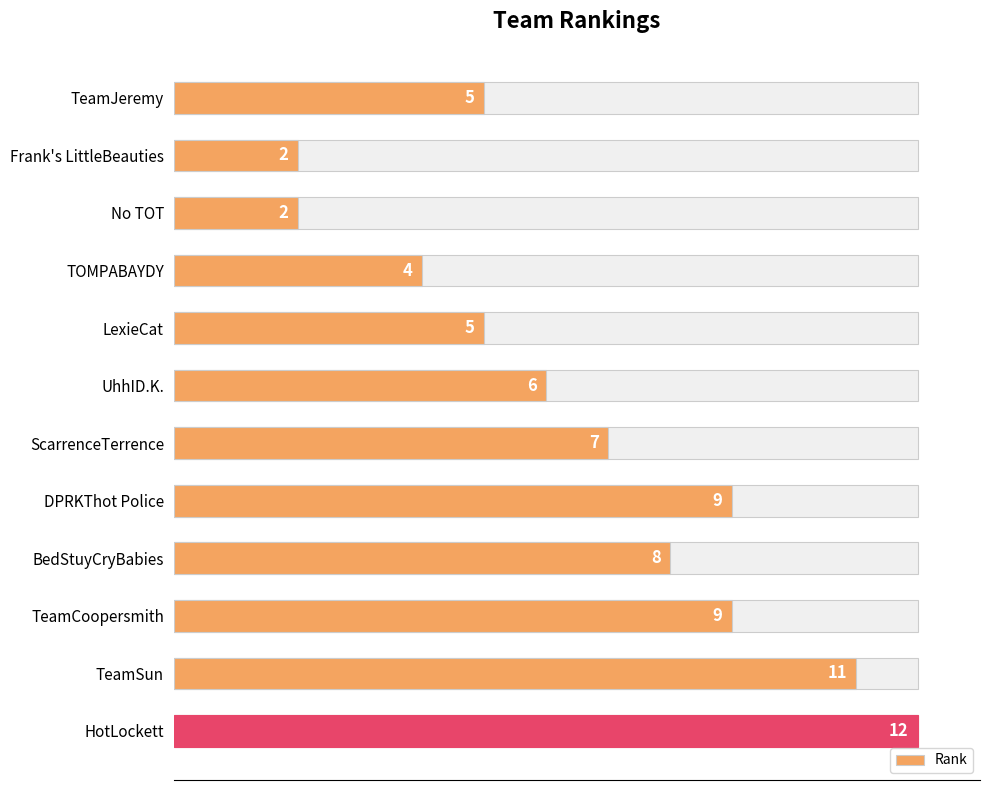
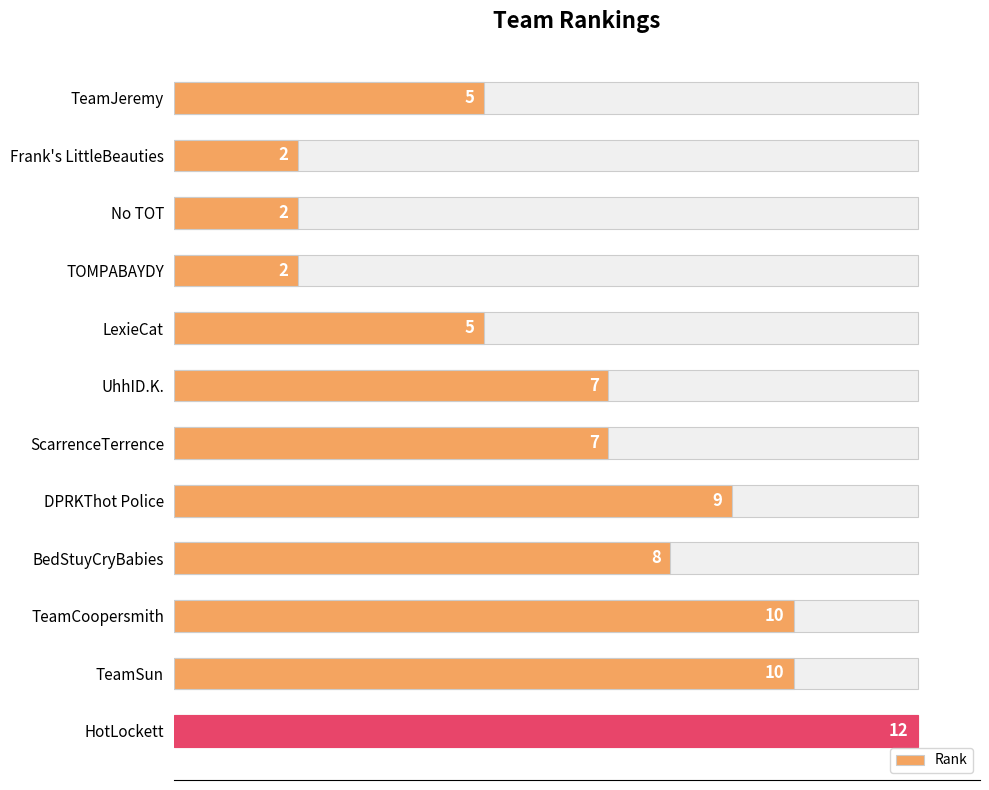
Rank, TOMPABAYDY: 4 -> 2
Rank, UhhID.K.: 6 -> 7
Rank, TeamCoopersmith: 9 -> 10
Rank, TeamSun: 11 -> 10
